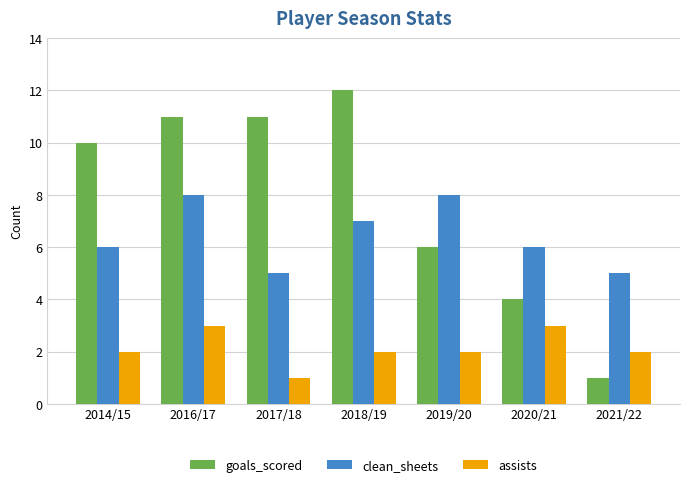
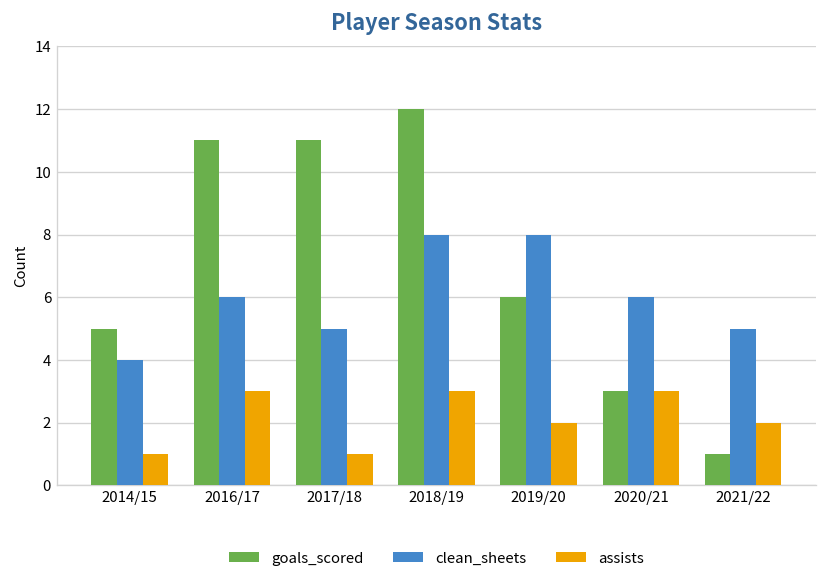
goals_scored, 2014/15: 10 -> 5
clean_sheets, 2014/15: 6 -> 4
assists, 2014/15: 2 -> 1
clean_sheets, 2016/17: 8 -> 6
clean_sheets, 2018/19: 7 -> 8
assists, 2018/19: 2 -> 3
goals_scored, 2020/21: 4 -> 3
